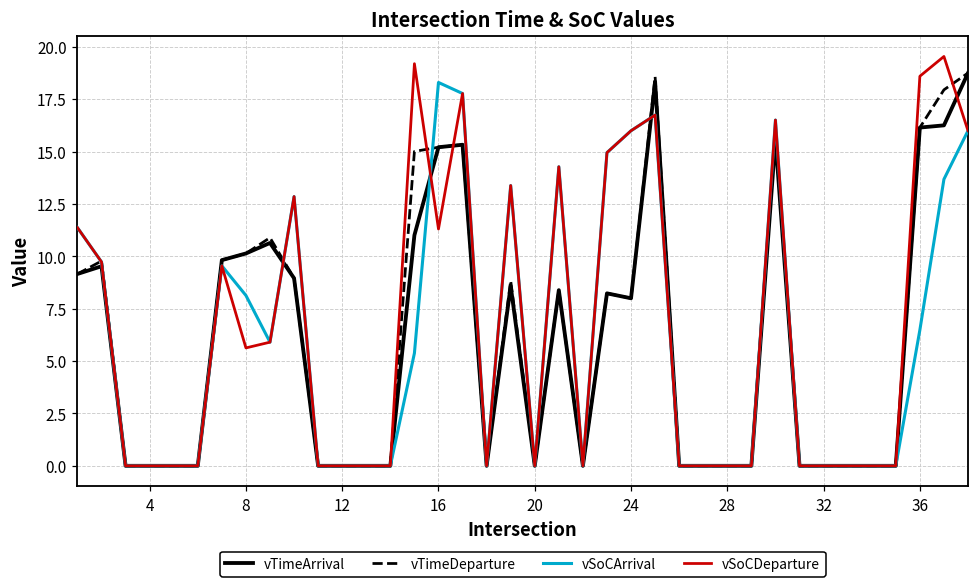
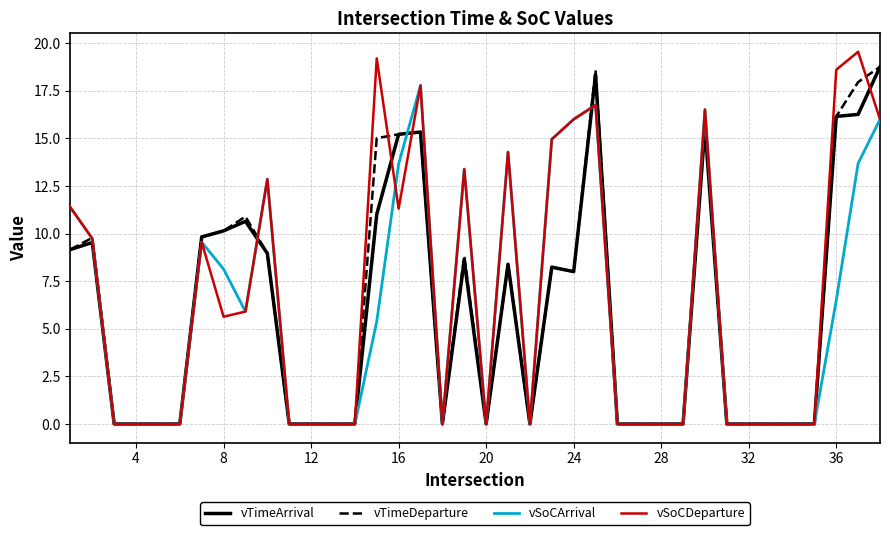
vSoCArrival, 16: 18.3 -> 13.7
